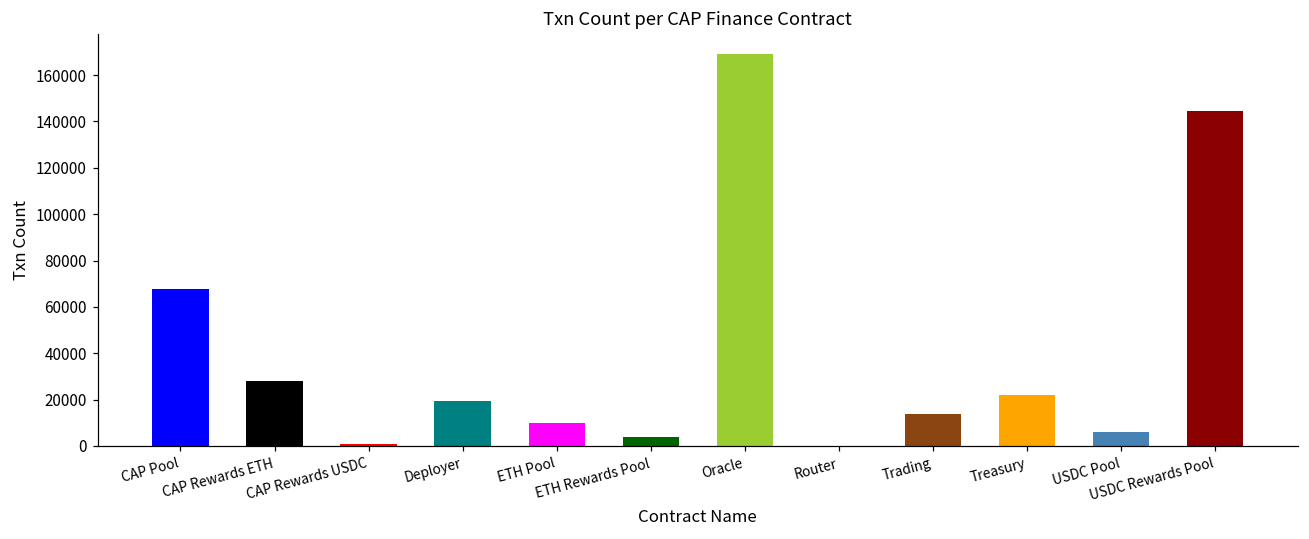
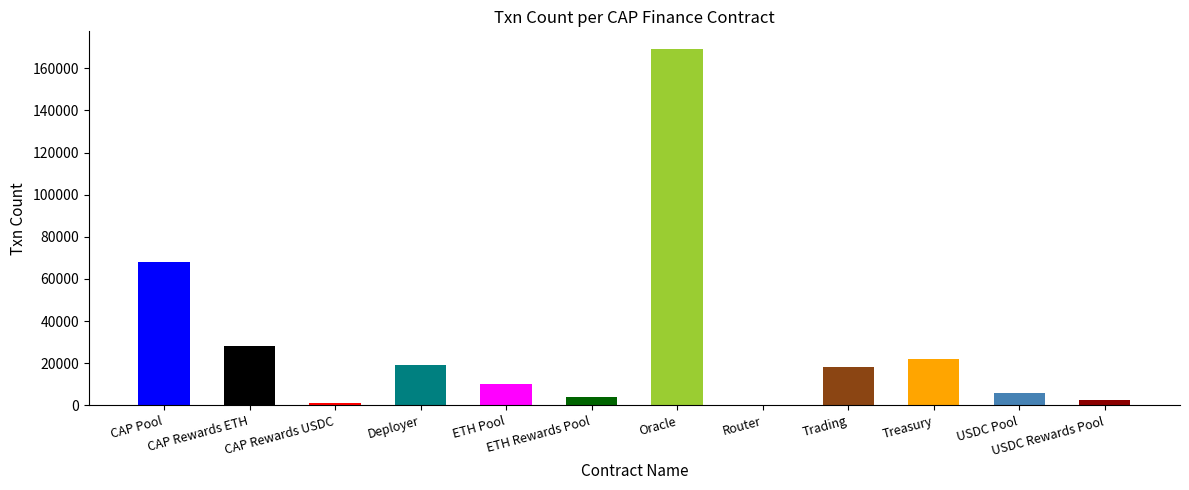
Trading: 14000 -> 18000
USDC Rewards Pool: 145000 -> 3000
